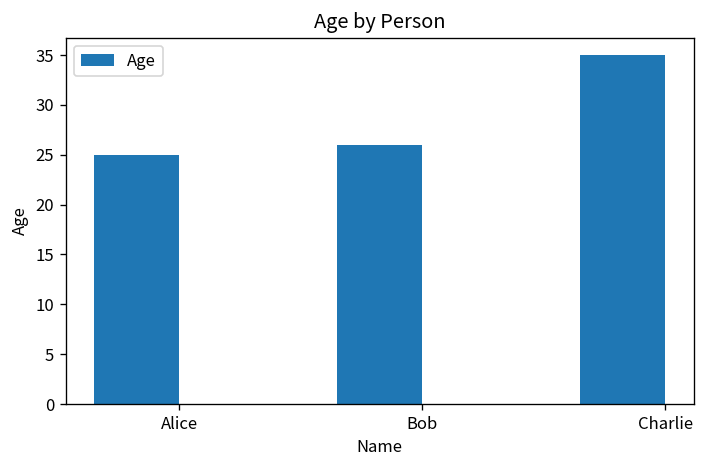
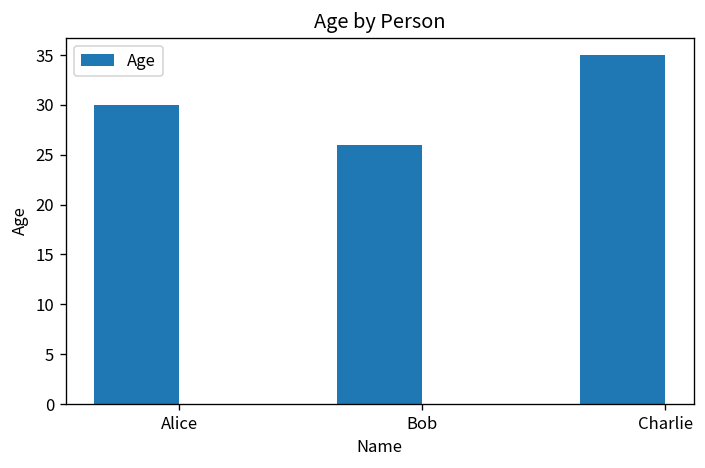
Alice: 25 -> 30
